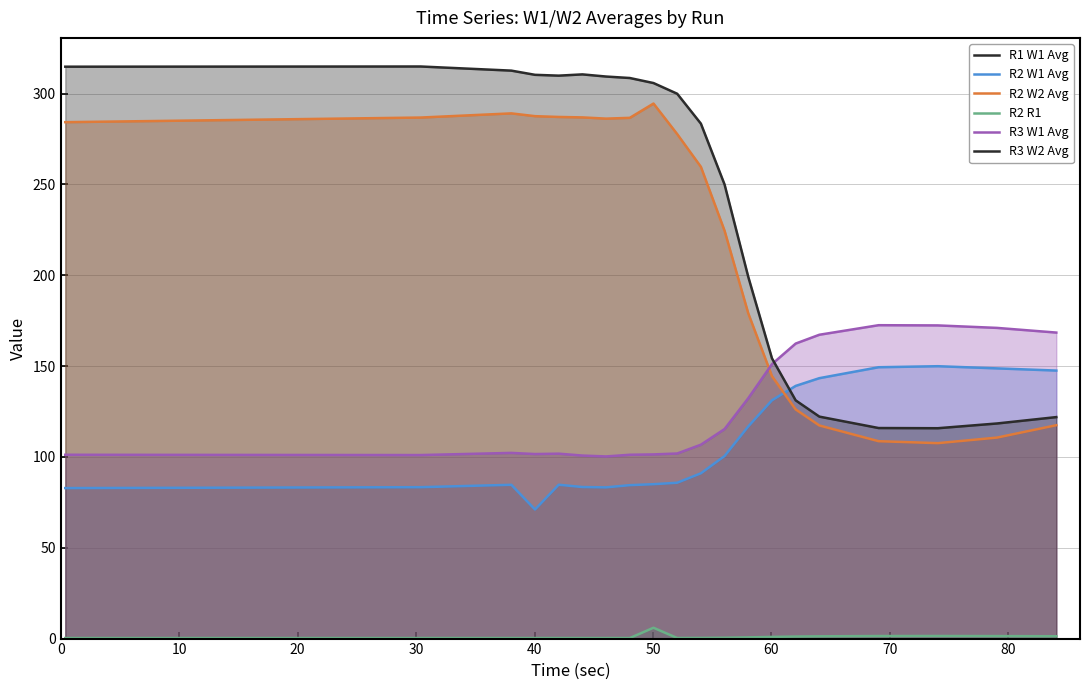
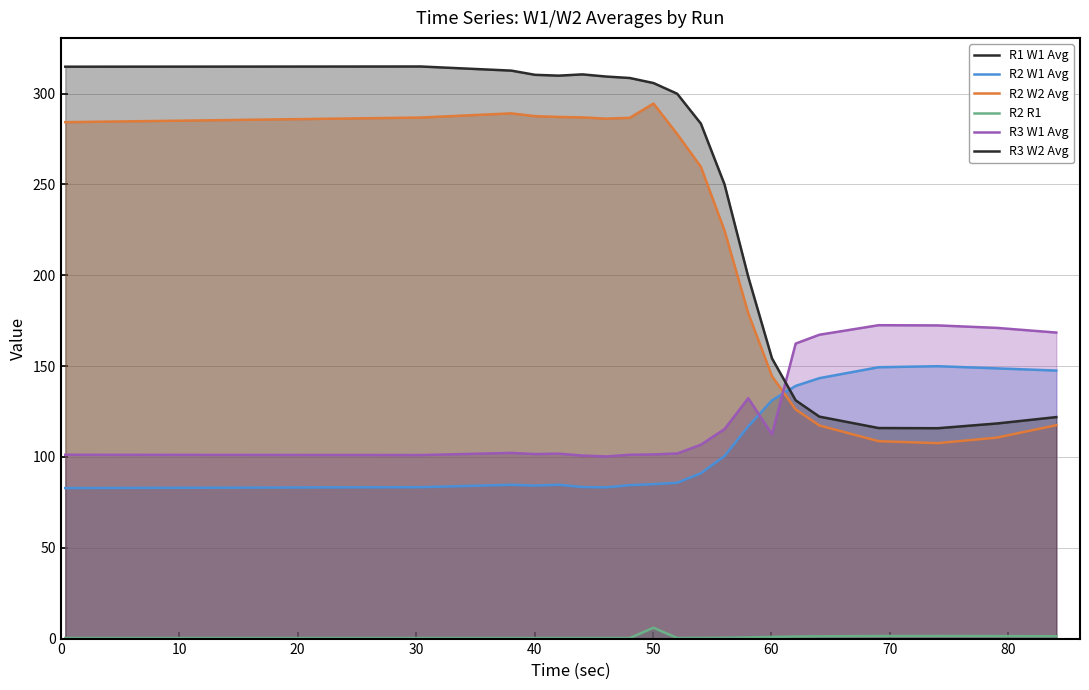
R2 W1 Avg, 40: 71 -> 84
R3 W1 Avg, 60: 151 -> 112
